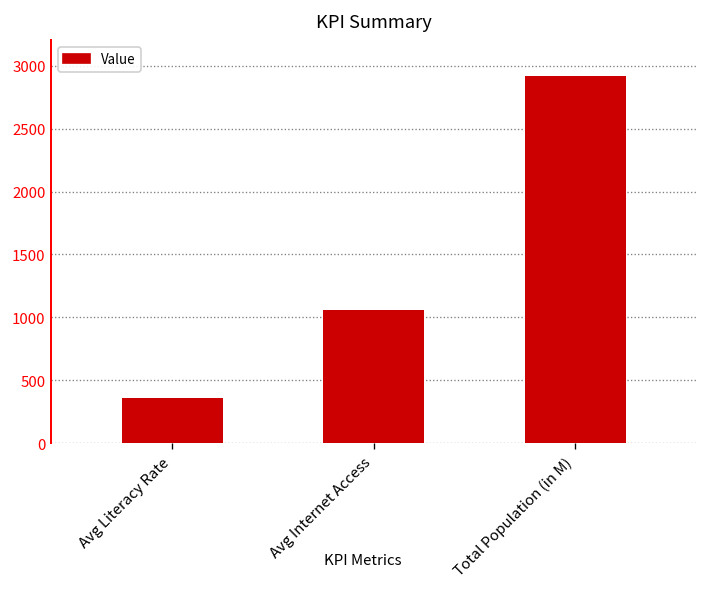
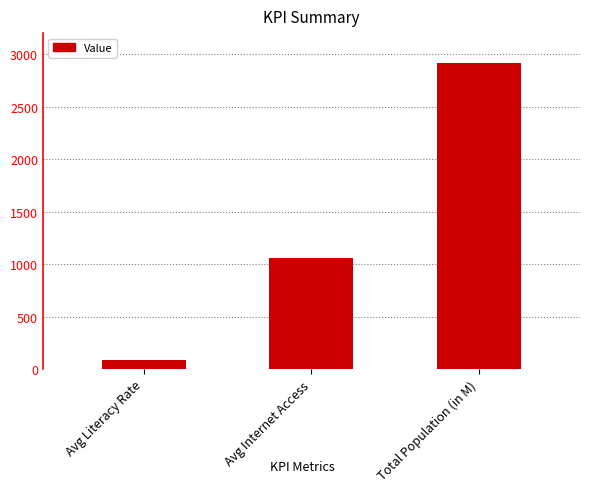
Avg Literacy Rate: 360 -> 90
